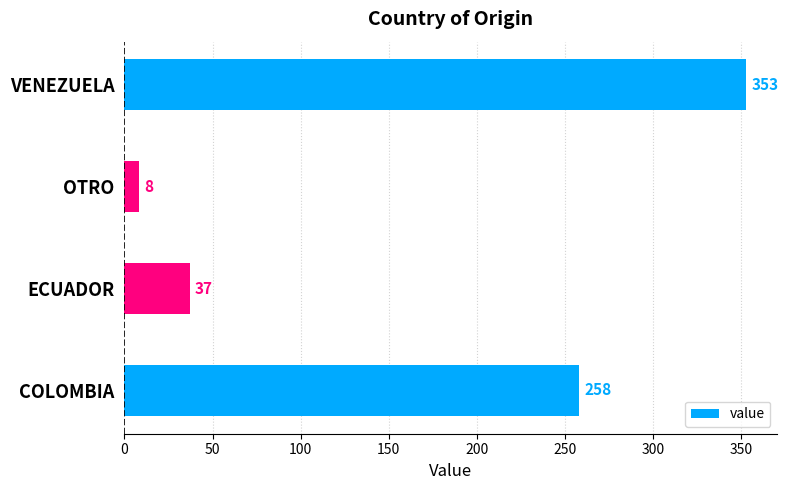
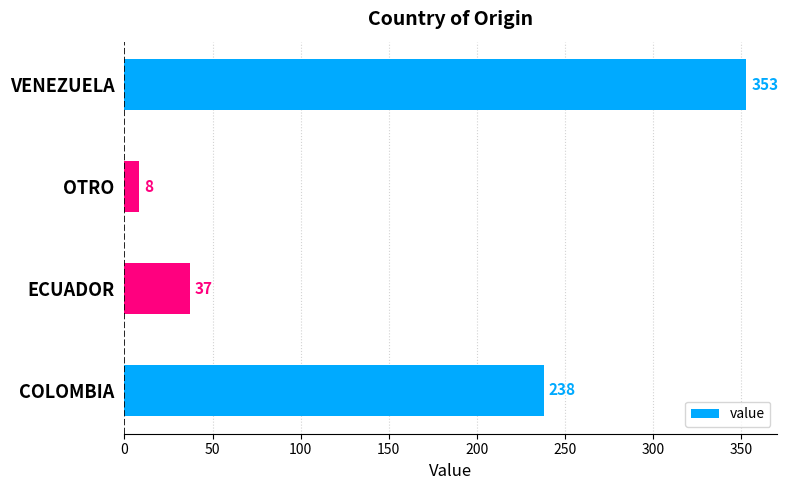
COLOMBIA: 258 -> 238
